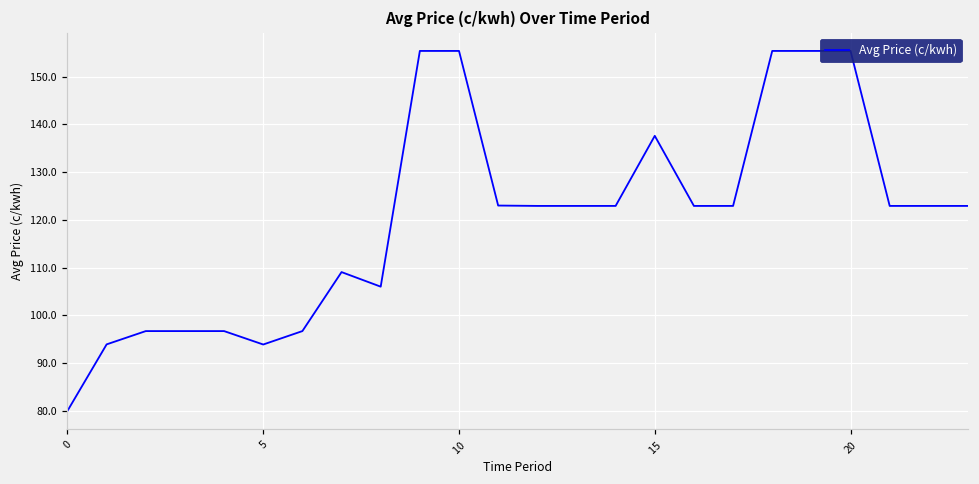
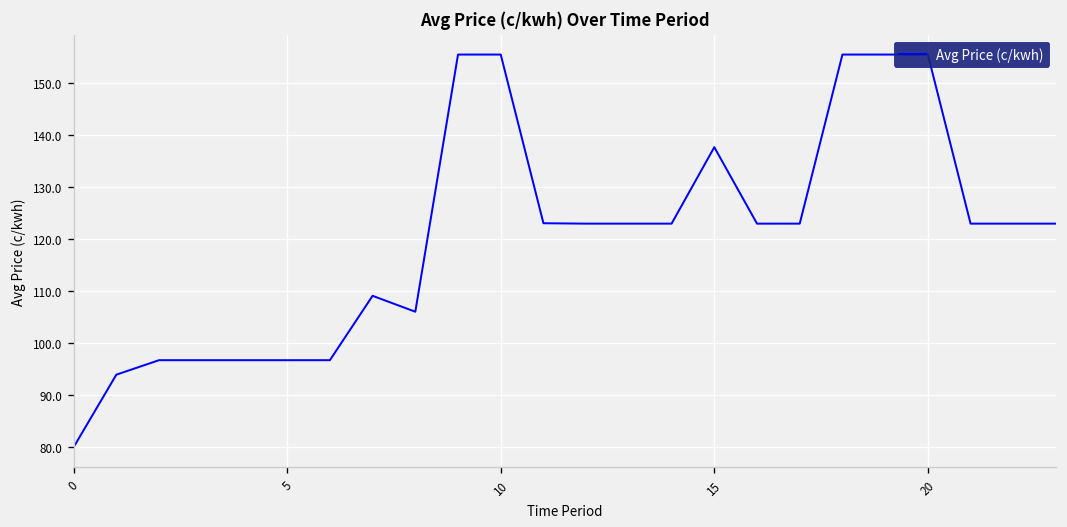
5: 94 -> 97
